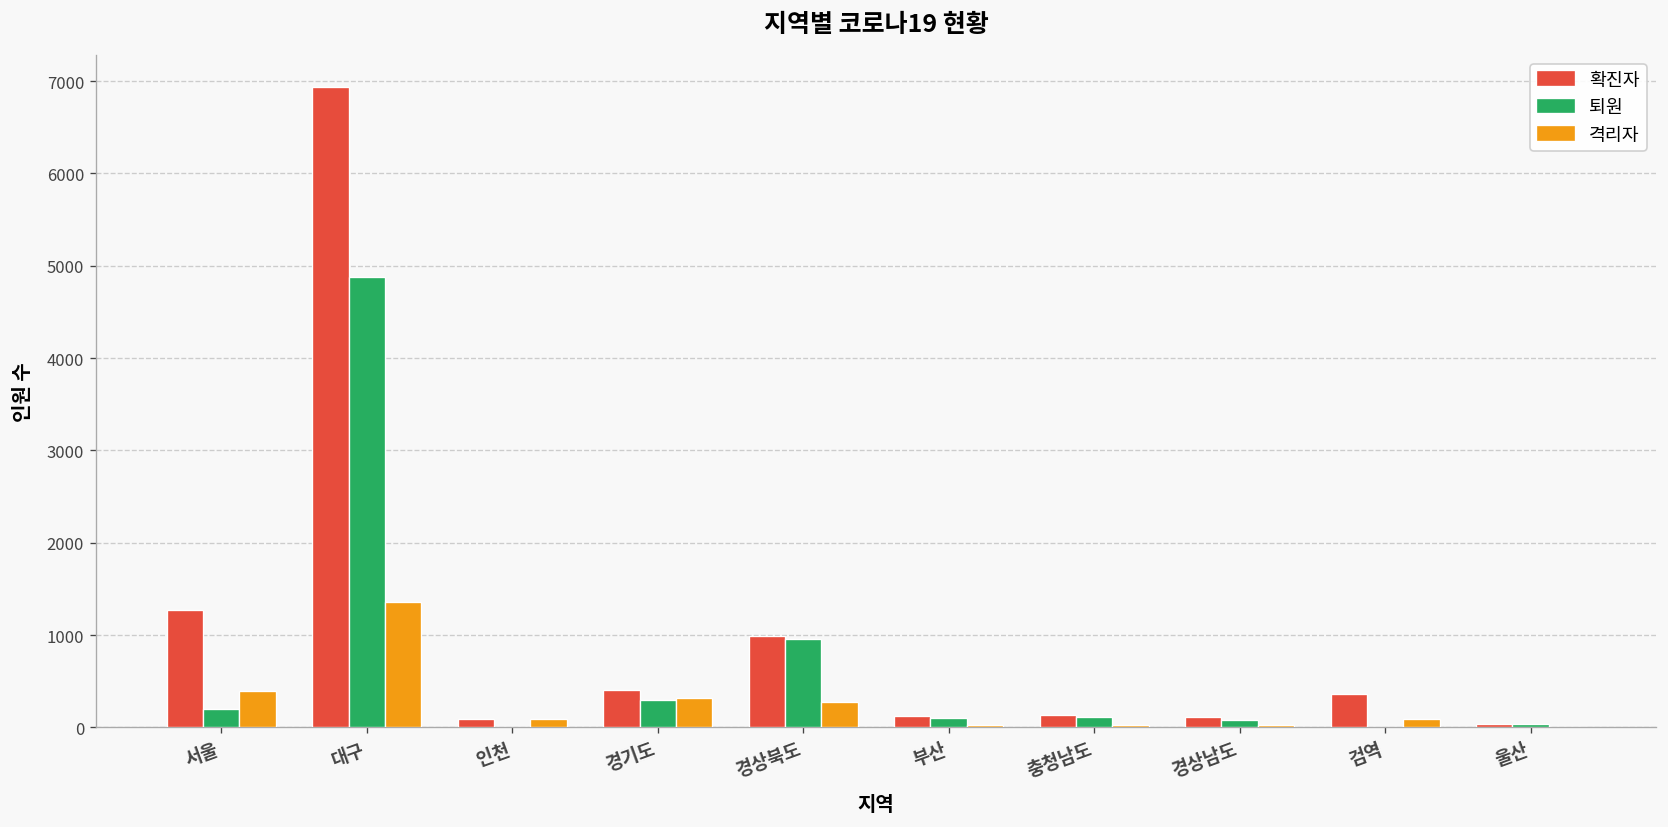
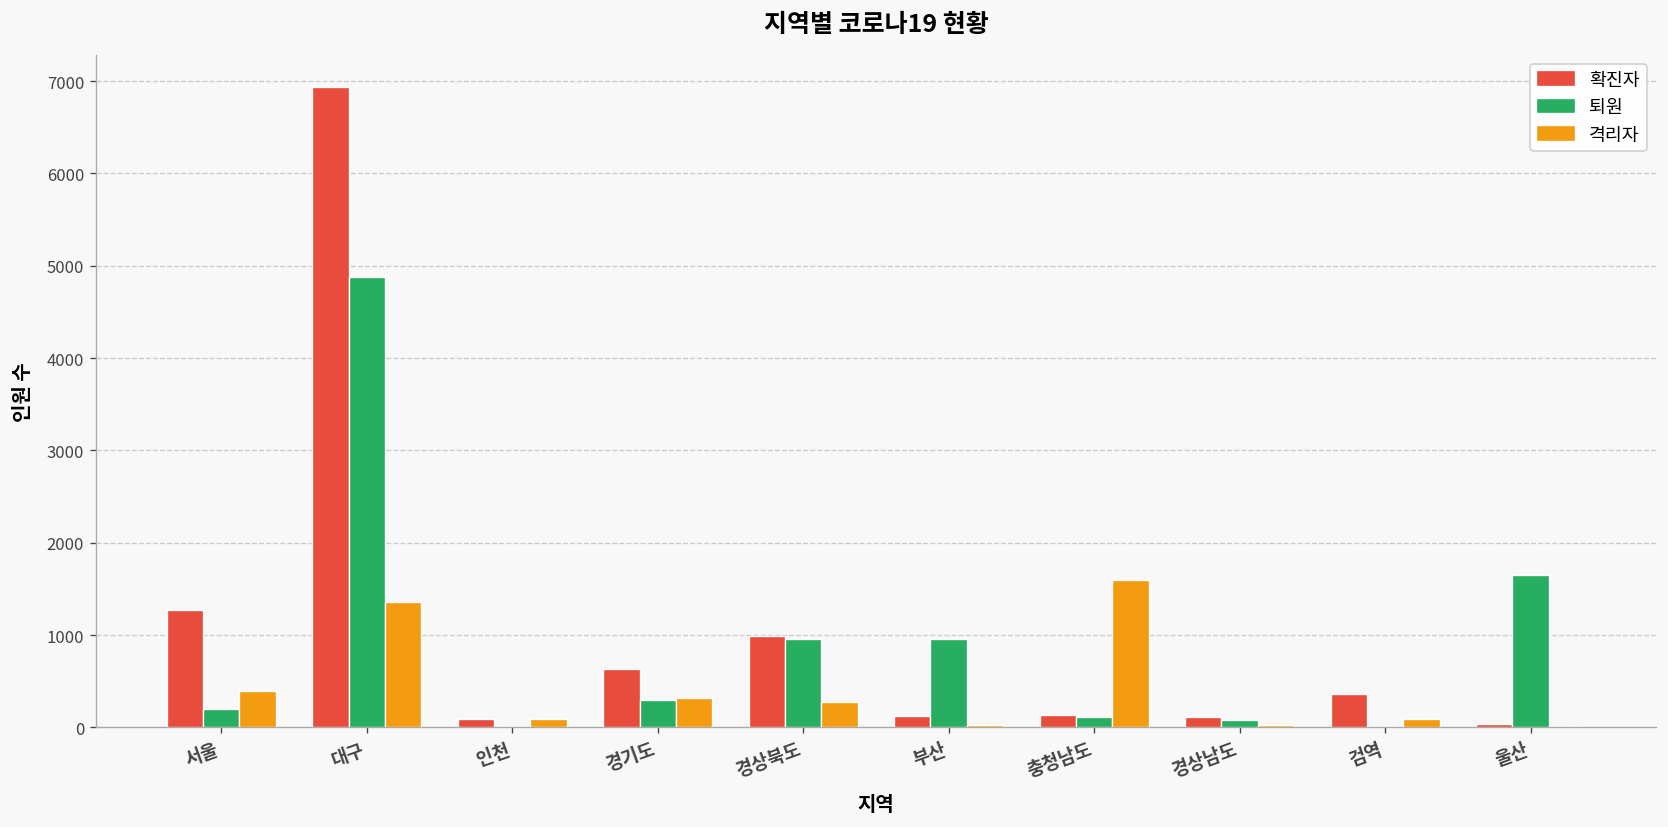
확진자, 경기도: 400 -> 600
퇴원, 부산: 100 -> 1000
격리자, 충청남도: 0 -> 1600
퇴원, 울산: 0 -> 1700
